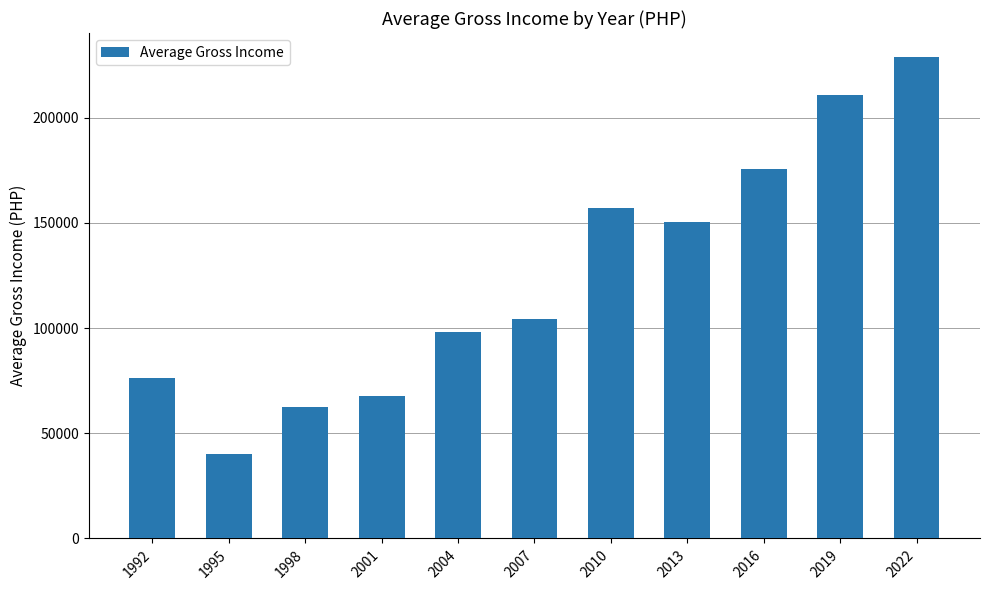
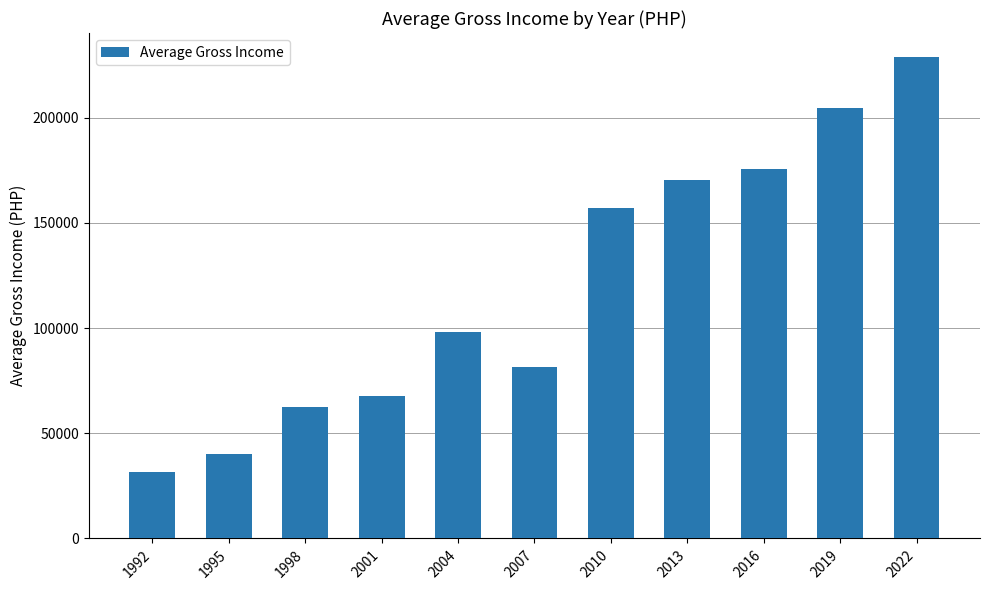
1992: 76000 -> 32000
2007: 104000 -> 82000
2013: 151000 -> 170000
2019: 211000 -> 204000
